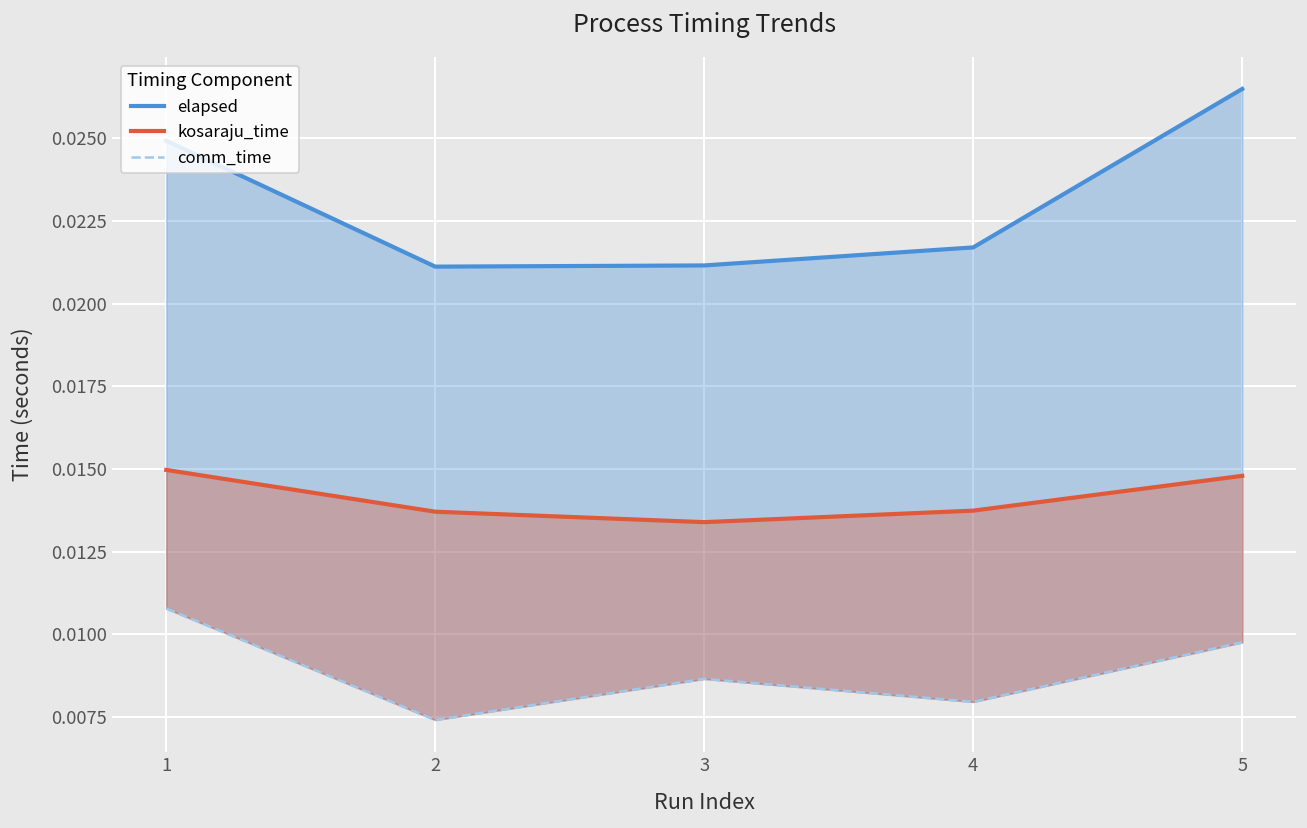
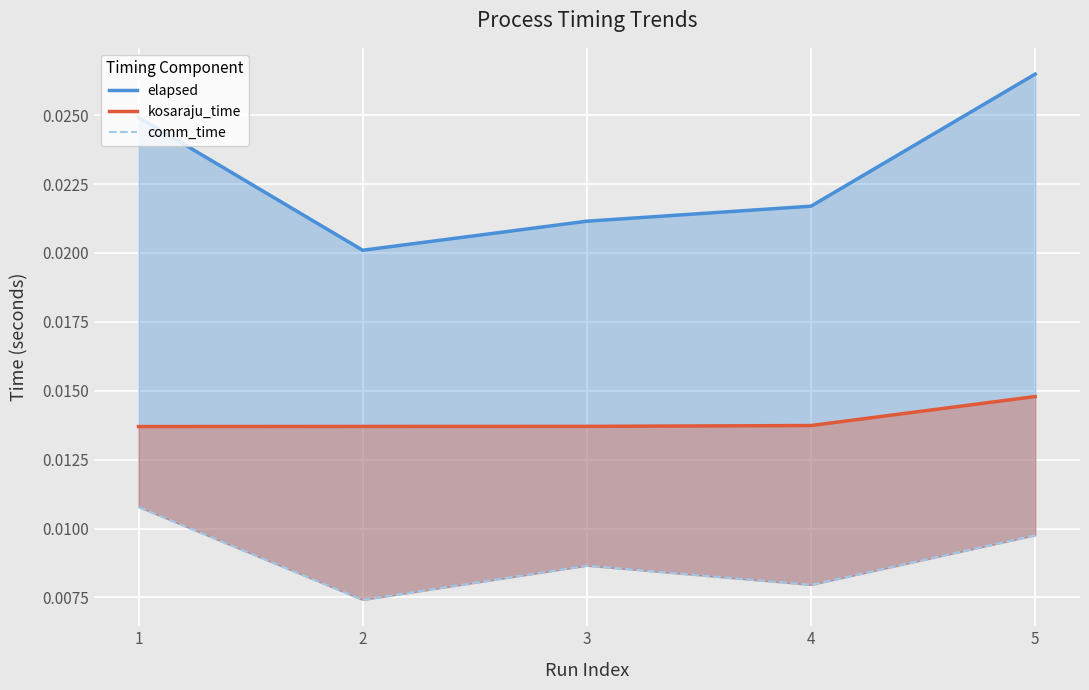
kosaraju_time, 1: 0.0150 -> 0.0137
elapsed, 2: 0.0211 -> 0.0201
kosaraju_time, 3: 0.0134 -> 0.0137
